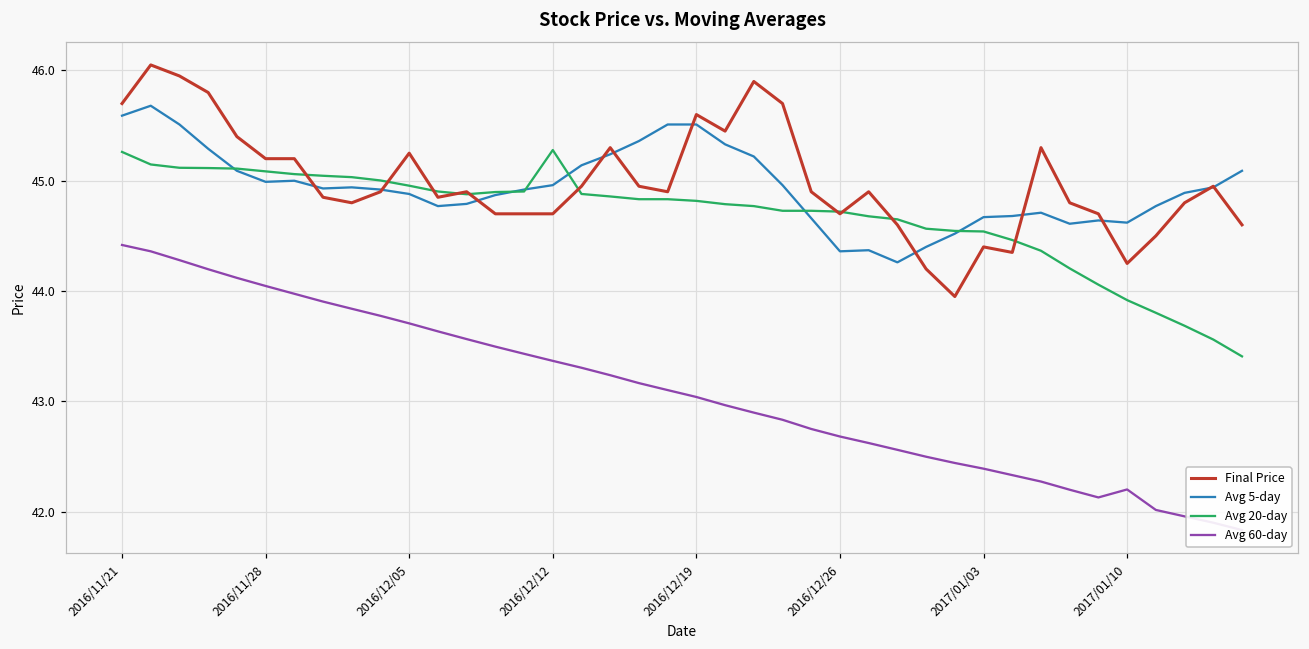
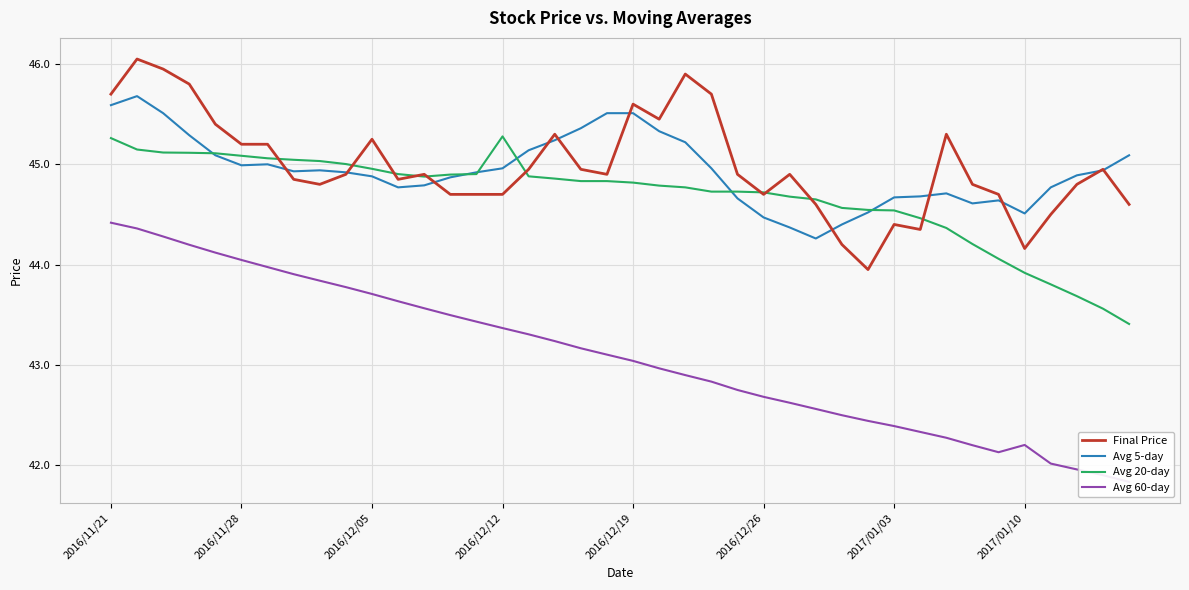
Avg 5-day, 2016/12/26: 44.36 -> 44.47
Final Price, 2017/01/10: 44.25 -> 44.16
Avg 5-day, 2017/01/10: 44.62 -> 44.51
